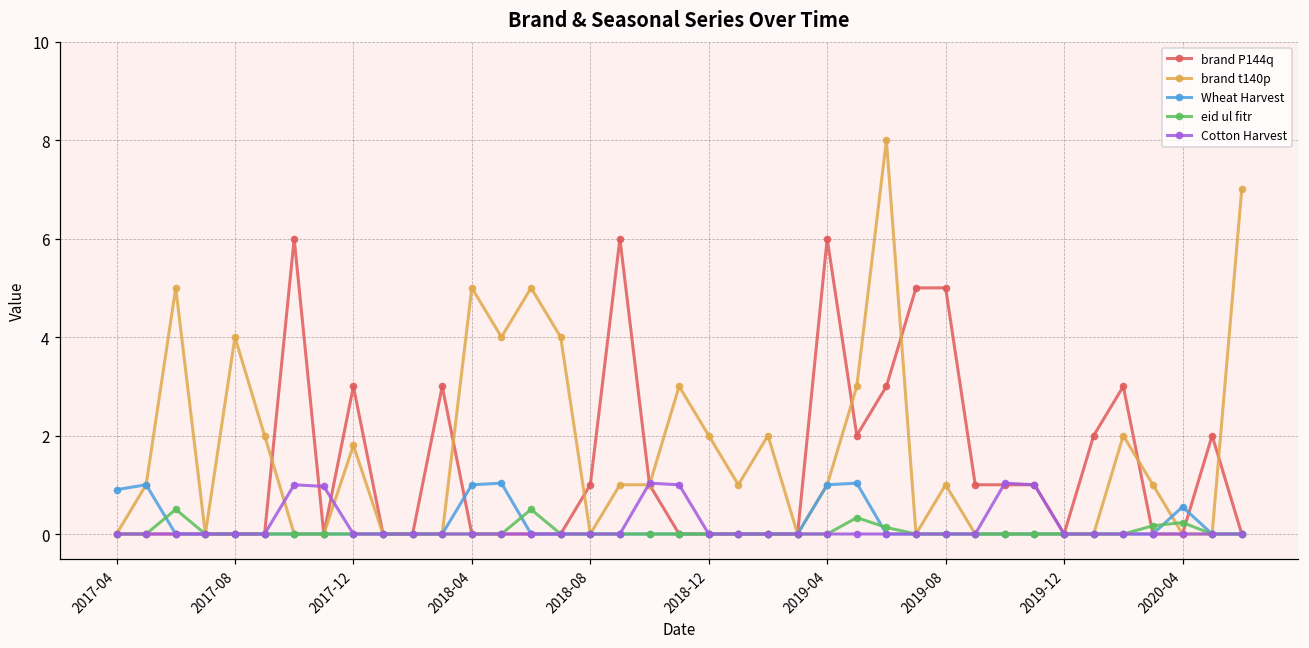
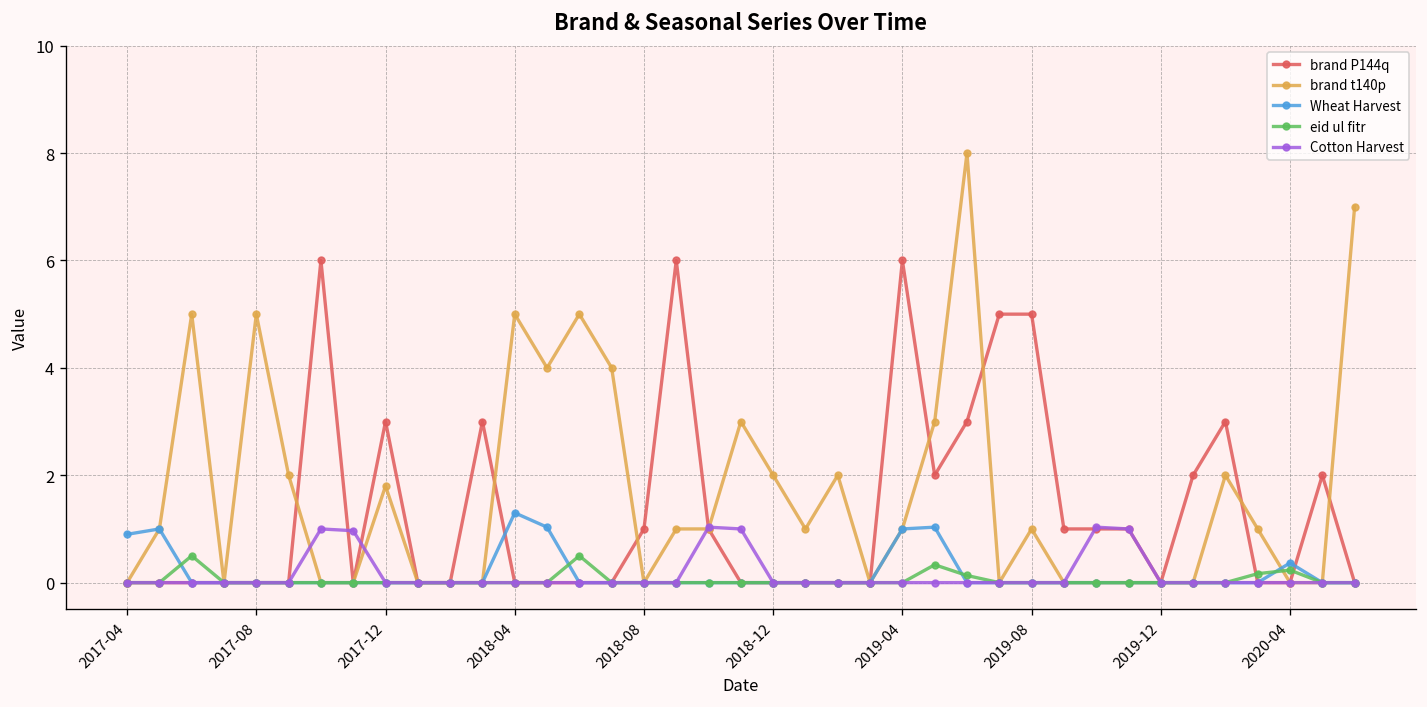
brand t140p, 2017-08: 4 -> 5
Wheat Harvest, 2018-04: 1.0 -> 1.3
Wheat Harvest, 2020-04: 0.6 -> 0.4
